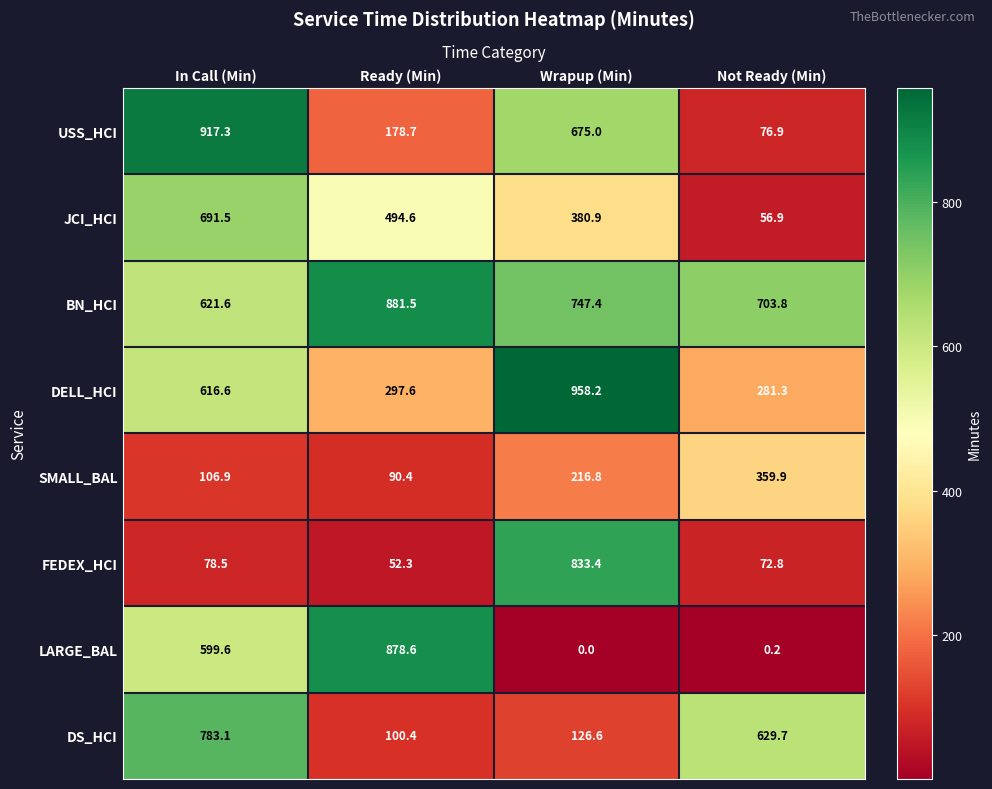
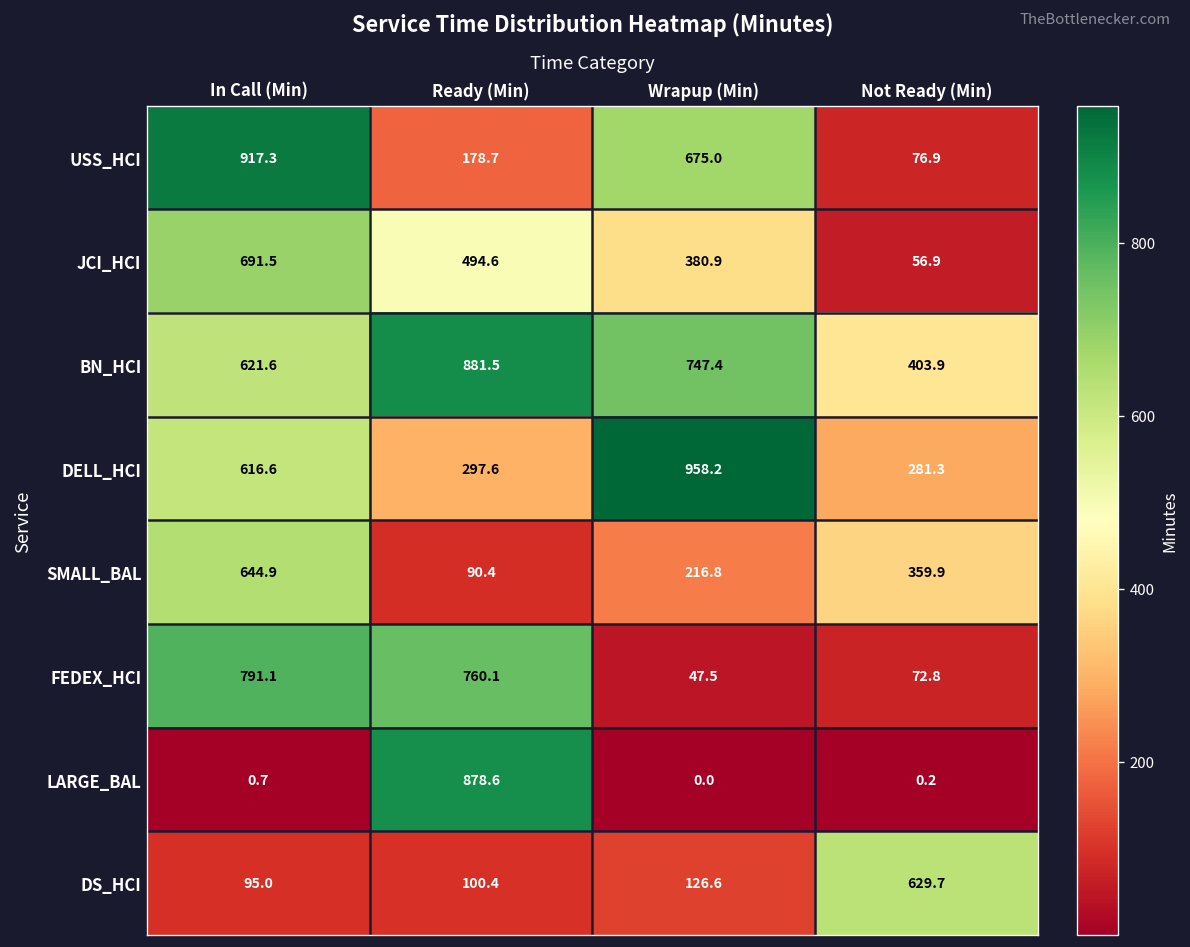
BN_HCI, Not Ready (Min): 703.8 -> 403.9
SMALL_BAL, In Call (Min): 106.9 -> 644.9
FEDEX_HCI, In Call (Min): 78.5 -> 791.1
FEDEX_HCI, Ready (Min): 52.3 -> 760.1
FEDEX_HCI, Wrapup (Min): 833.4 -> 47.5
LARGE_BAL, In Call (Min): 599.6 -> 0.7
DS_HCI, In Call (Min): 783.1 -> 95.0
